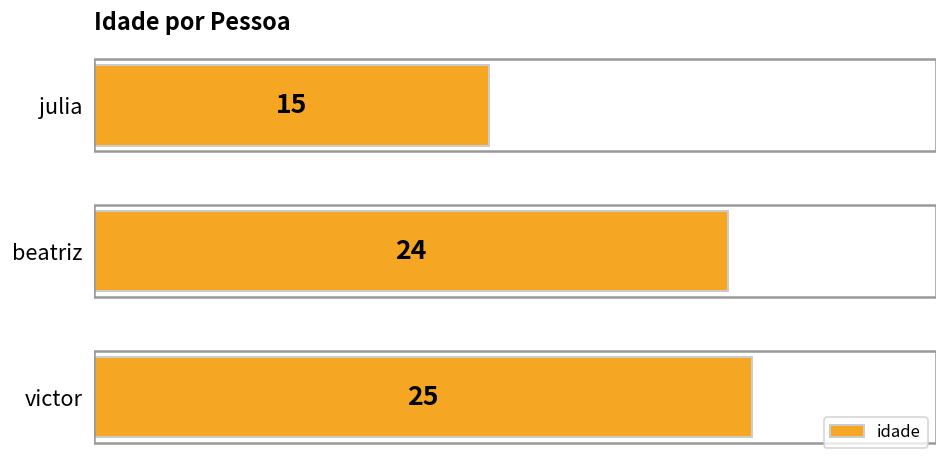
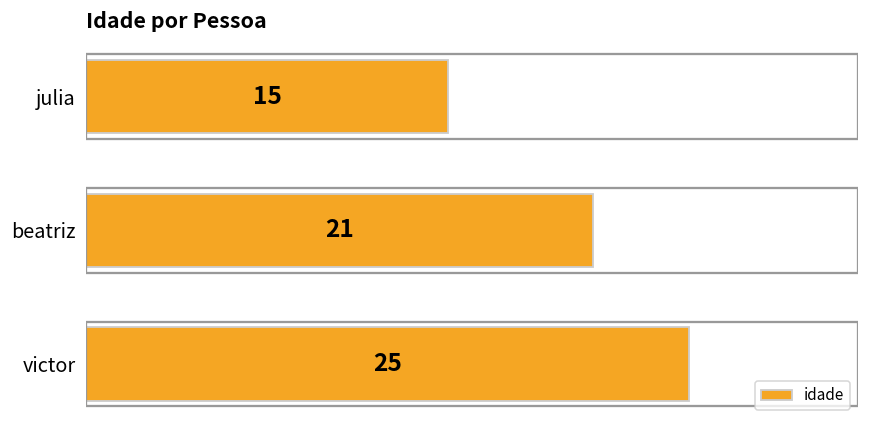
beatriz: 24 -> 21
